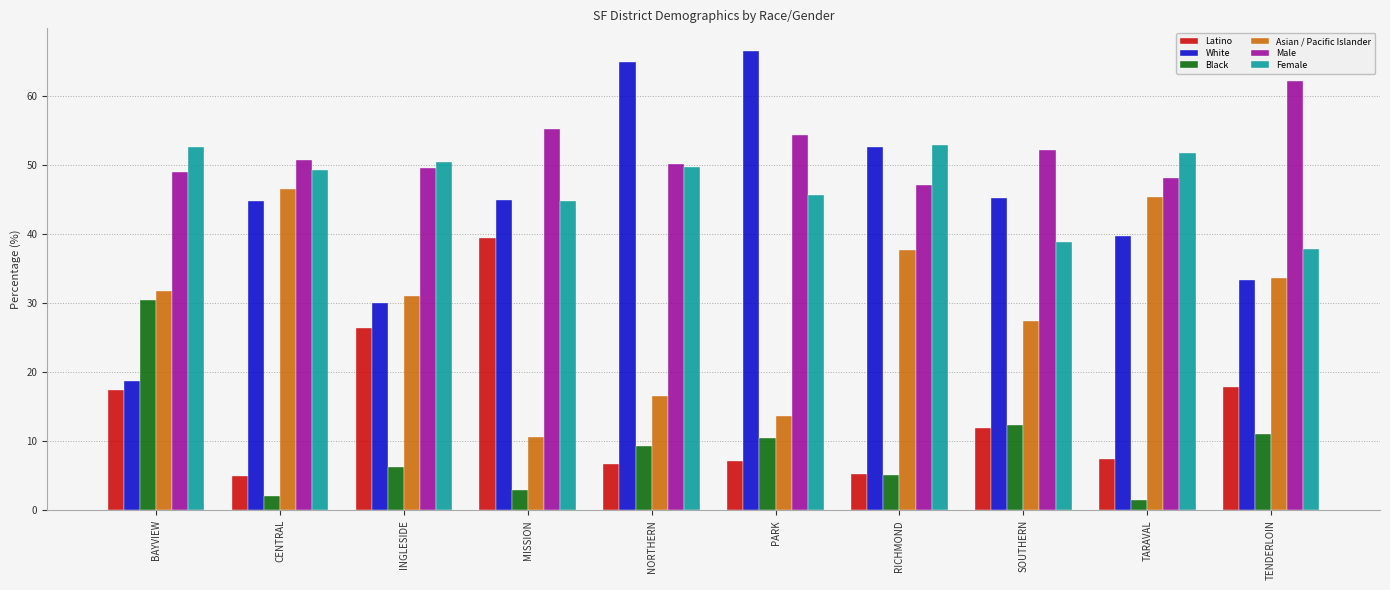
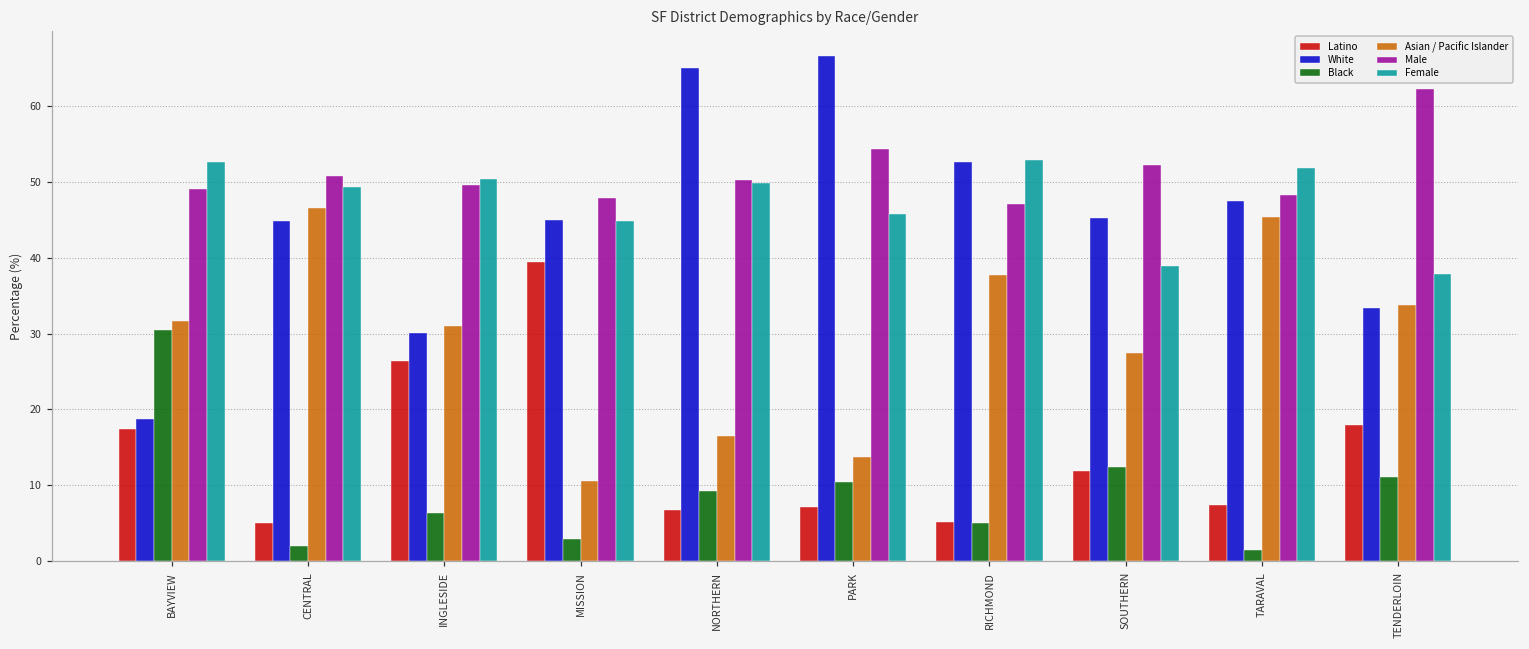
Male, MISSION: 55 -> 48
White, TARAVAL: 40 -> 48
